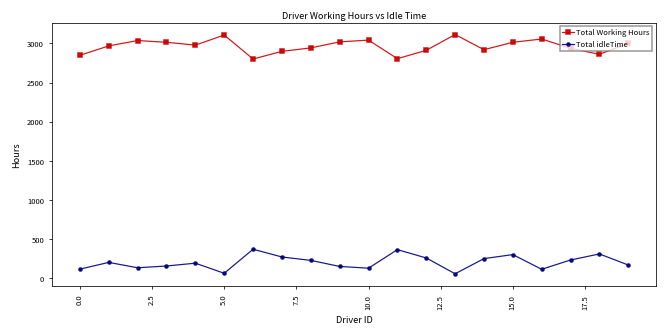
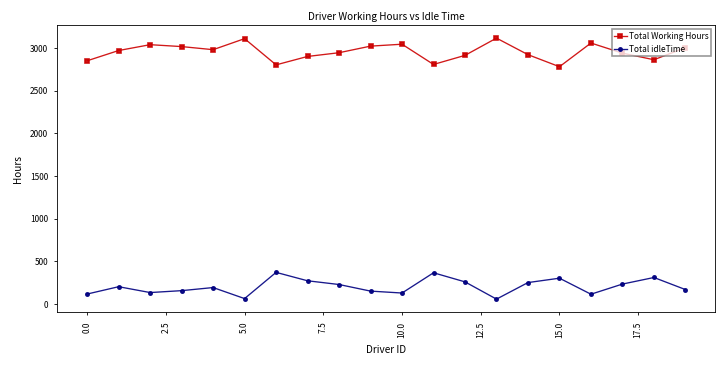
Total Working Hours, 15.0: 3000 -> 2800
